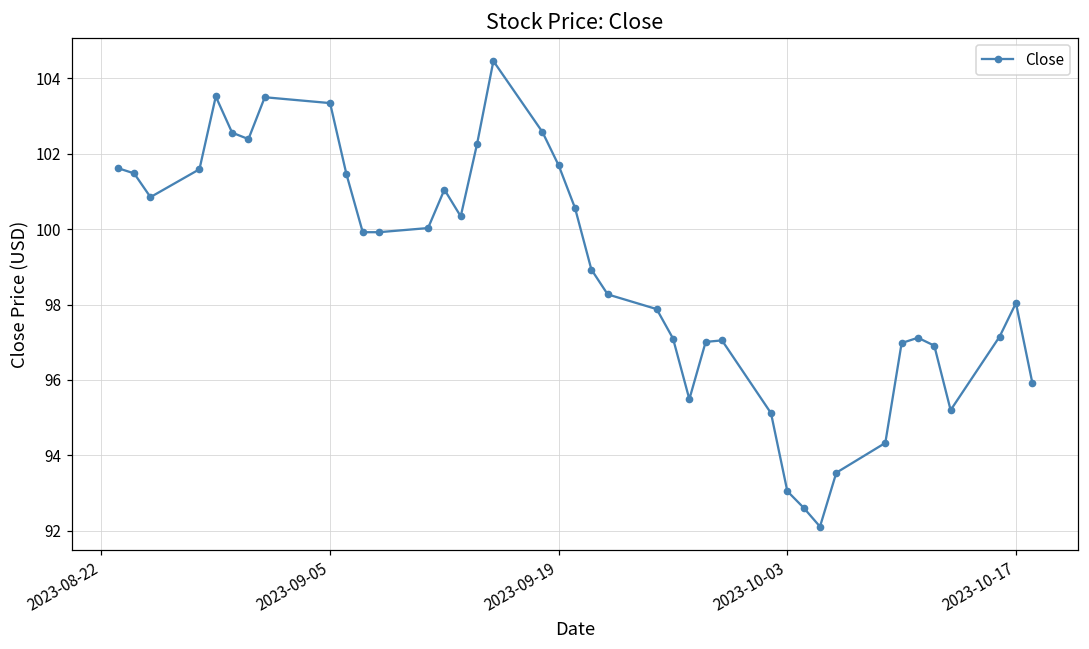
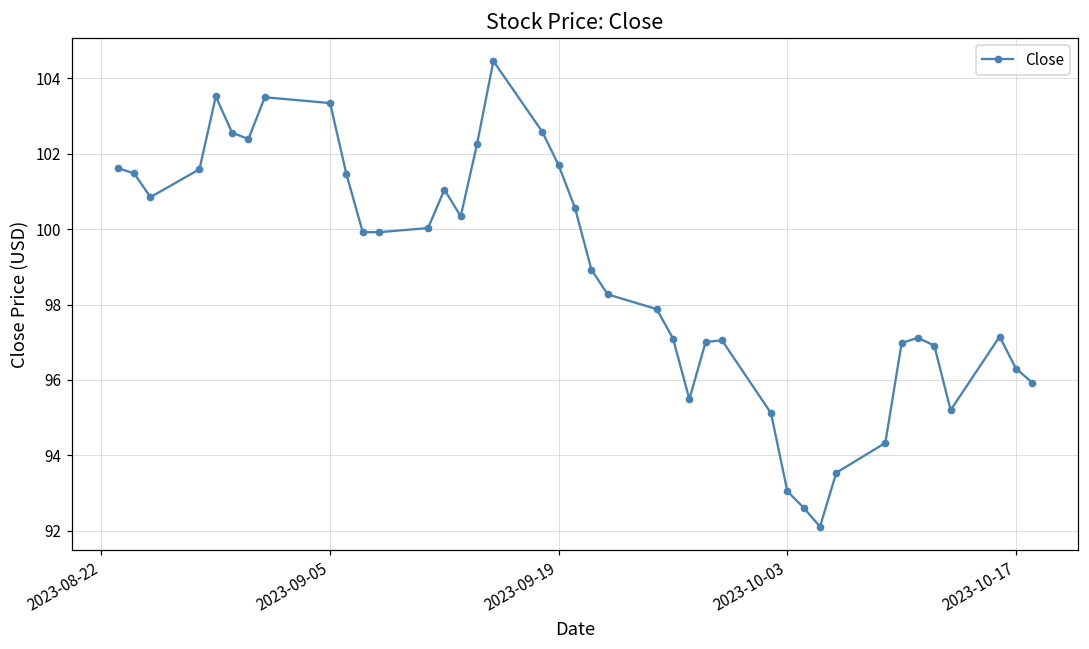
2023-10-17: 98.0 -> 96.3
